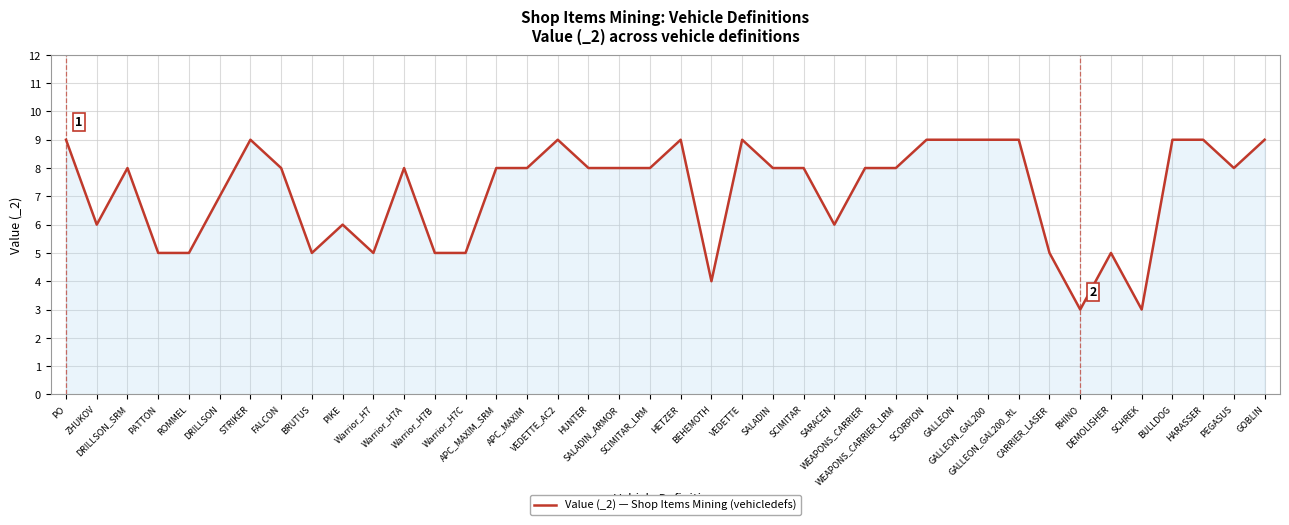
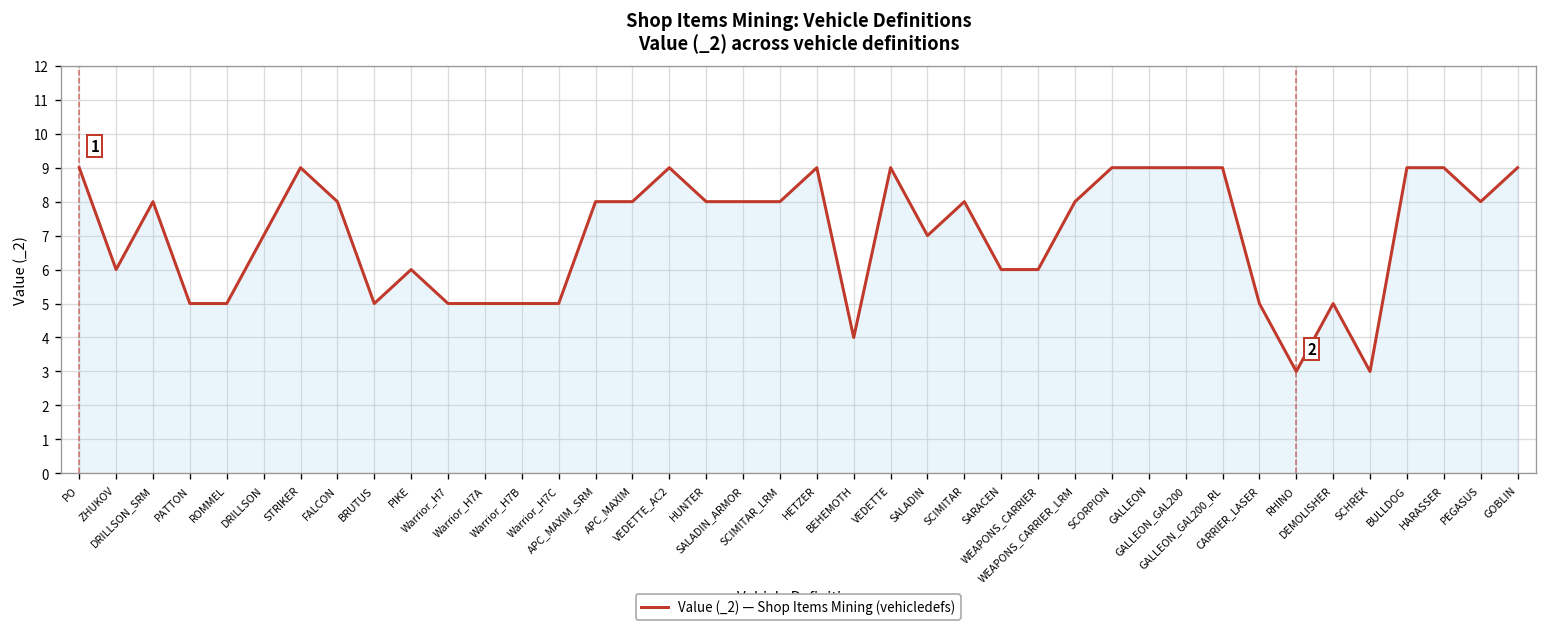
Warrior_H7A: 8 -> 5
SALADIN: 8 -> 7
WEAPONS_CARRIER: 8 -> 6
